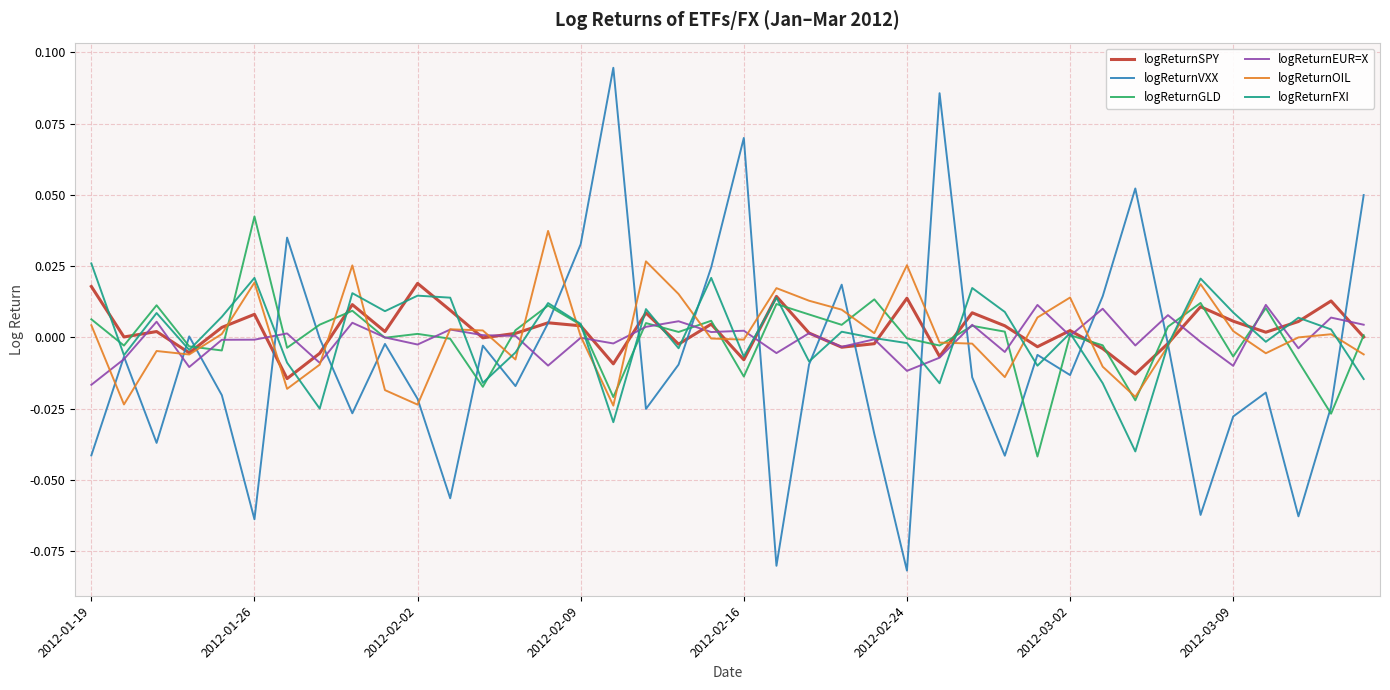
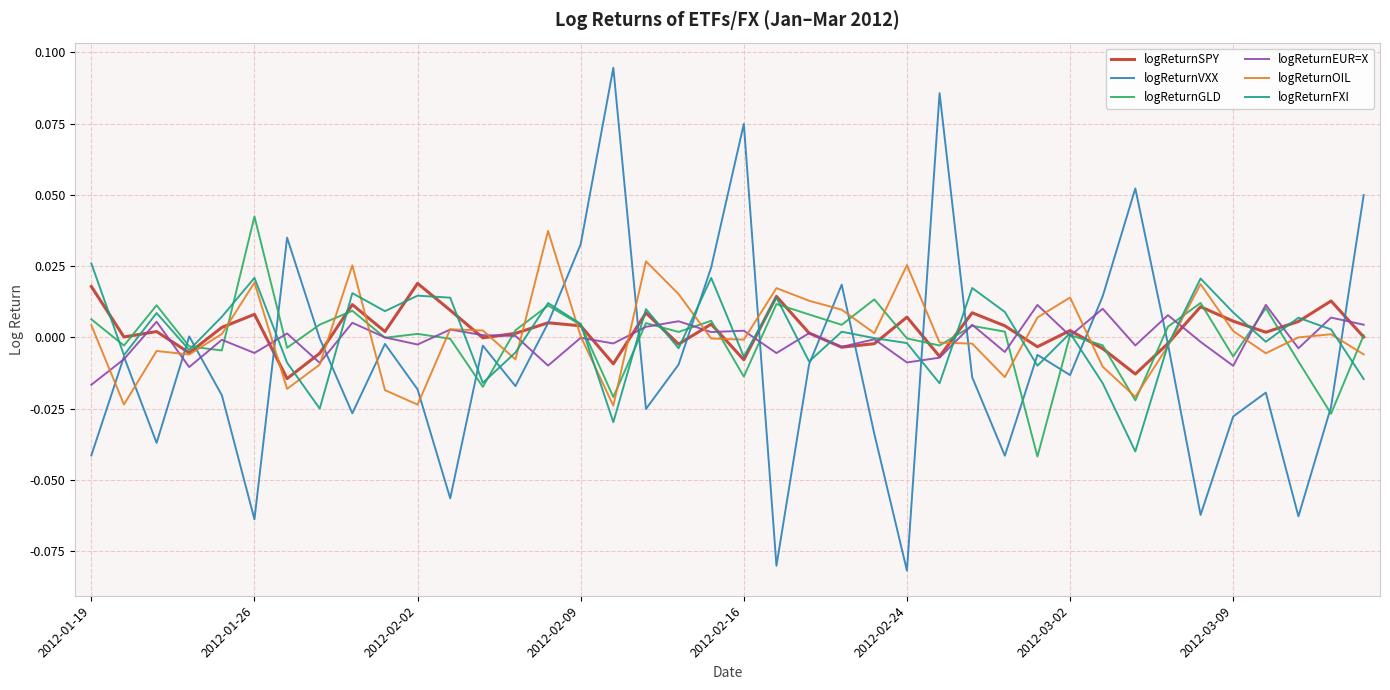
logReturnEUR=X, 2012-01-26: -0.001 -> -0.005
logReturnVXX, 2012-02-02: -0.022 -> -0.018
logReturnVXX, 2012-02-16: 0.070 -> 0.075
logReturnSPY, 2012-02-24: 0.014 -> 0.007
logReturnEUR=X, 2012-02-24: -0.012 -> -0.009
